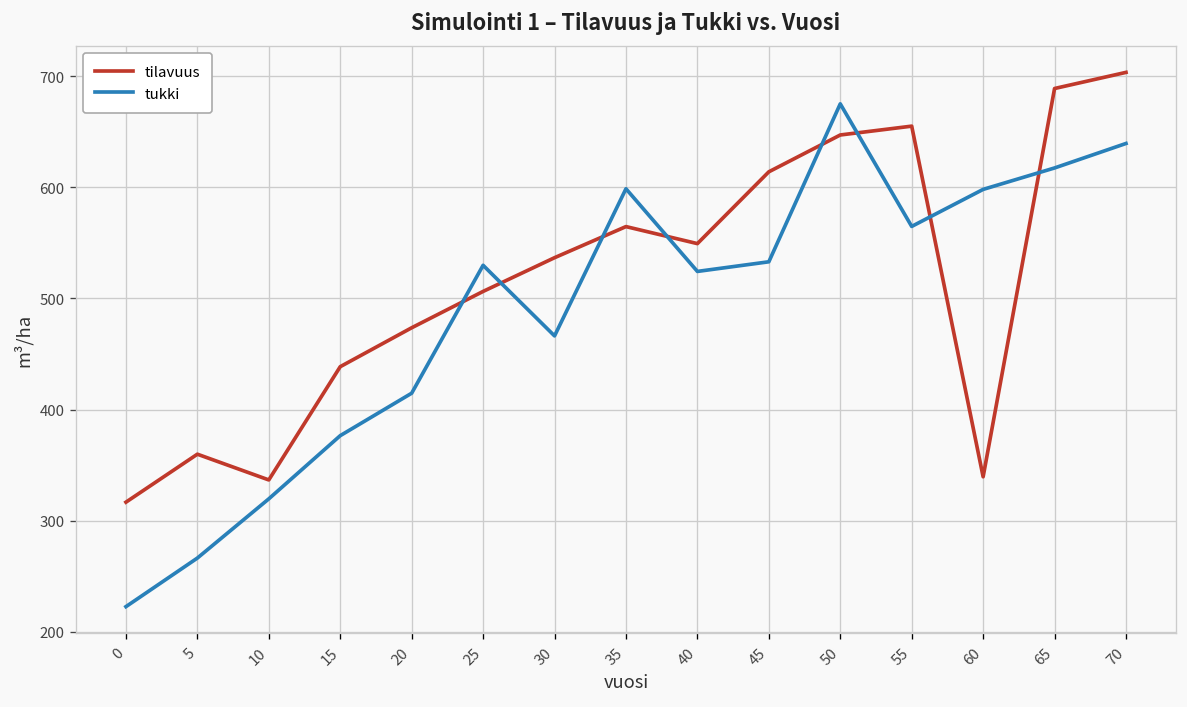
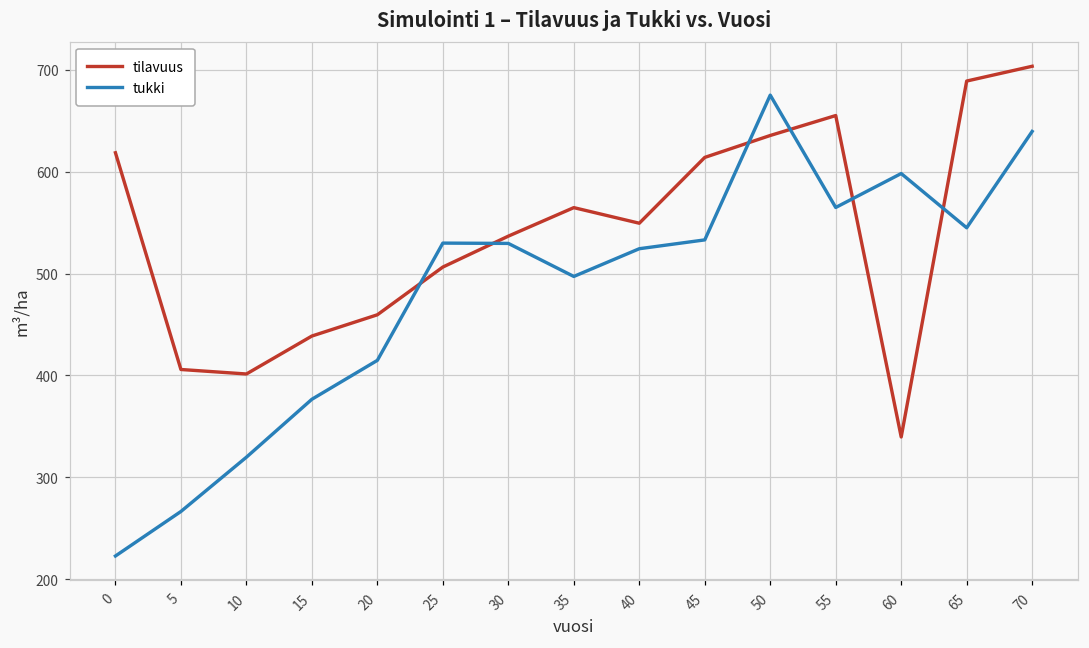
tilavuus, 0: 320 -> 620
tilavuus, 5: 360 -> 410
tilavuus, 10: 340 -> 400
tilavuus, 20: 470 -> 460
tukki, 30: 470 -> 530
tukki, 35: 600 -> 500
tilavuus, 50: 650 -> 640
tukki, 65: 620 -> 540
